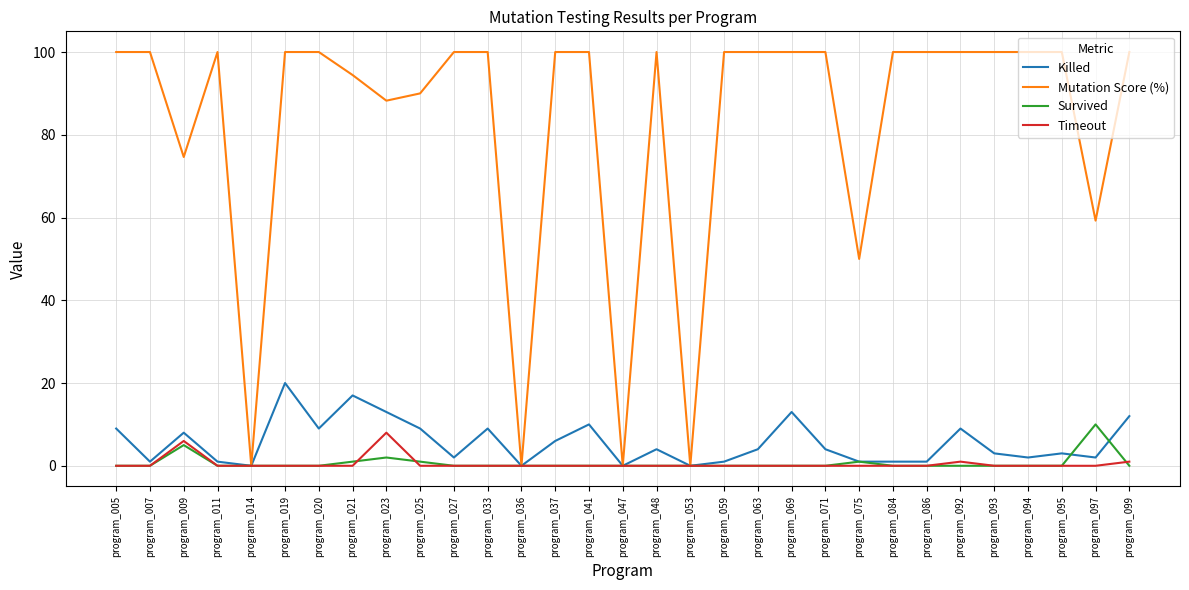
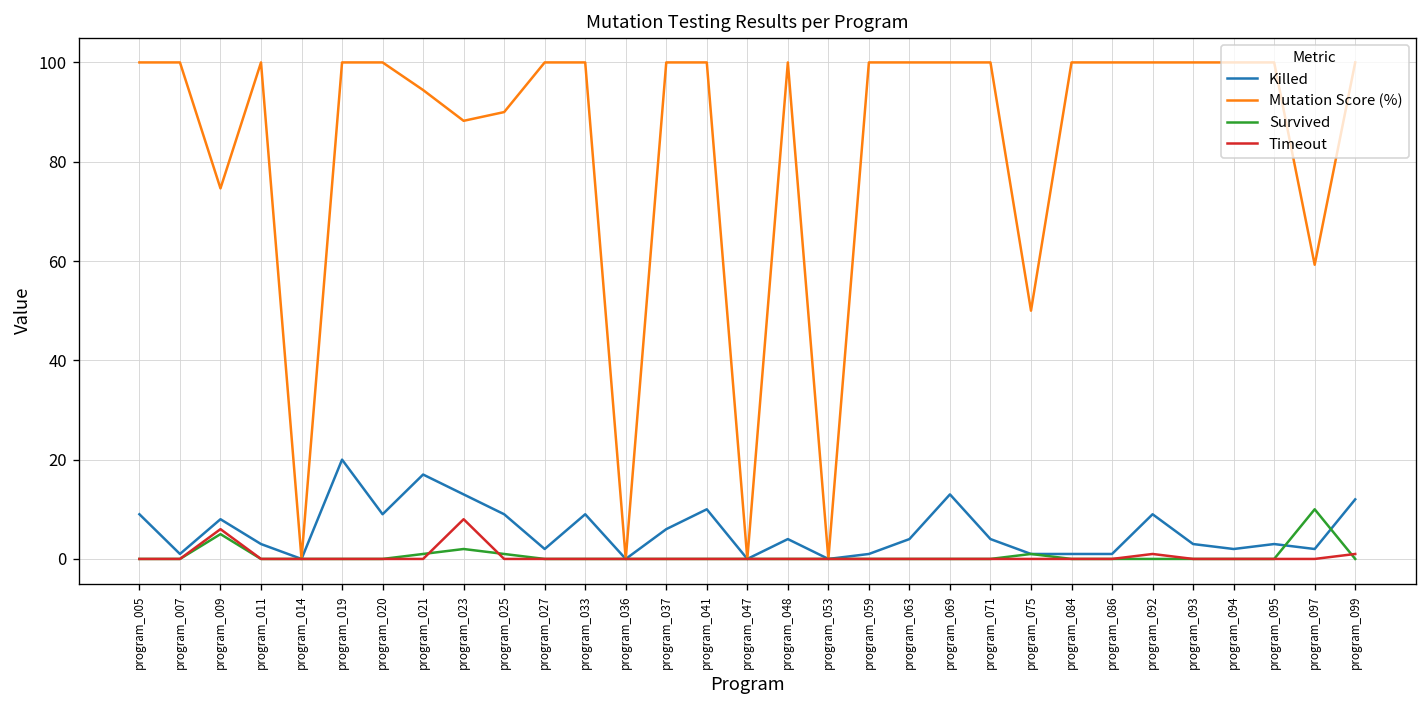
Killed, program_011: 1 -> 3
